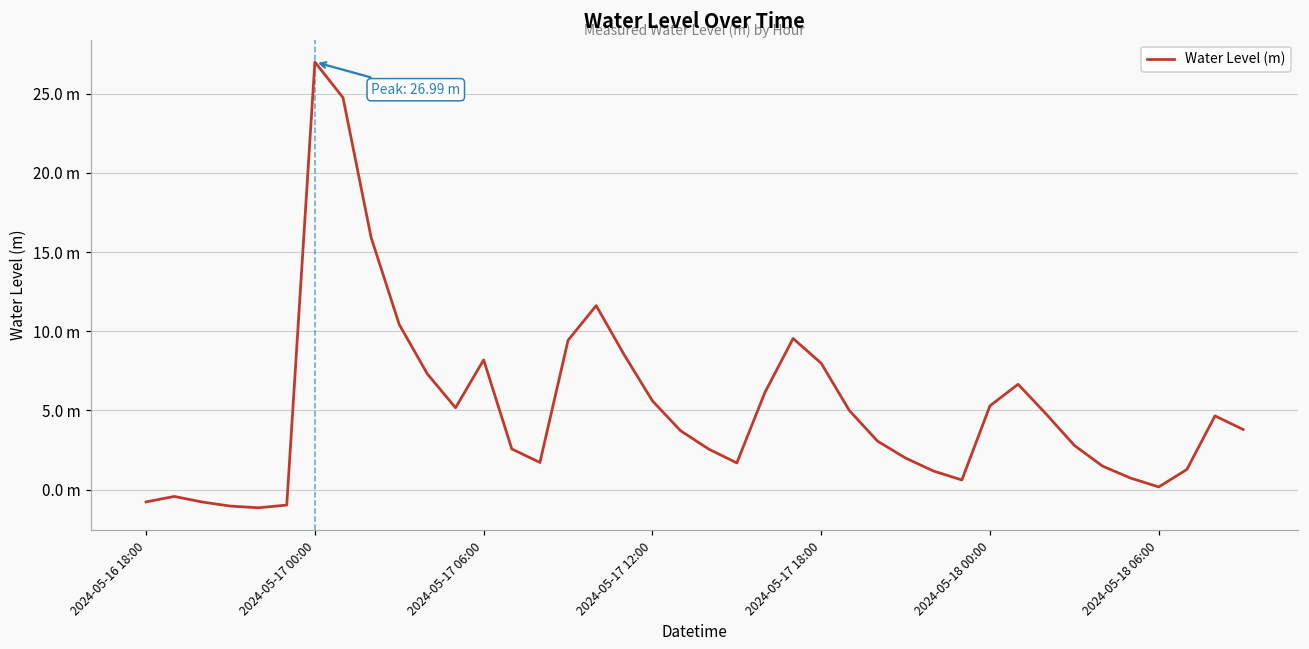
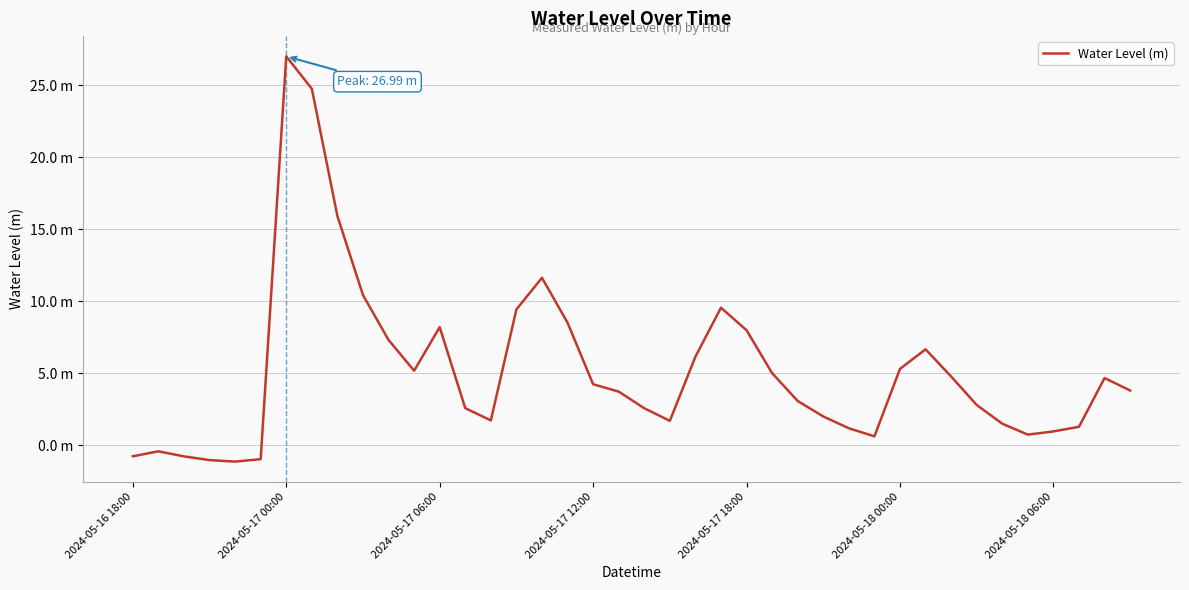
2024-05-17 12:00: 5.6 m -> 4.2 m
2024-05-18 06:00: 0.2 m -> 1.0 m
